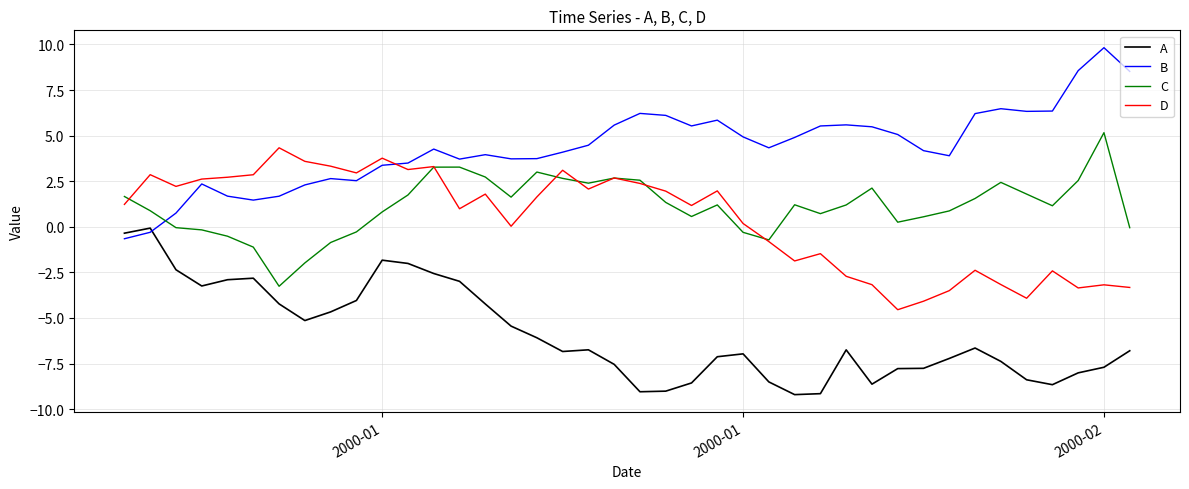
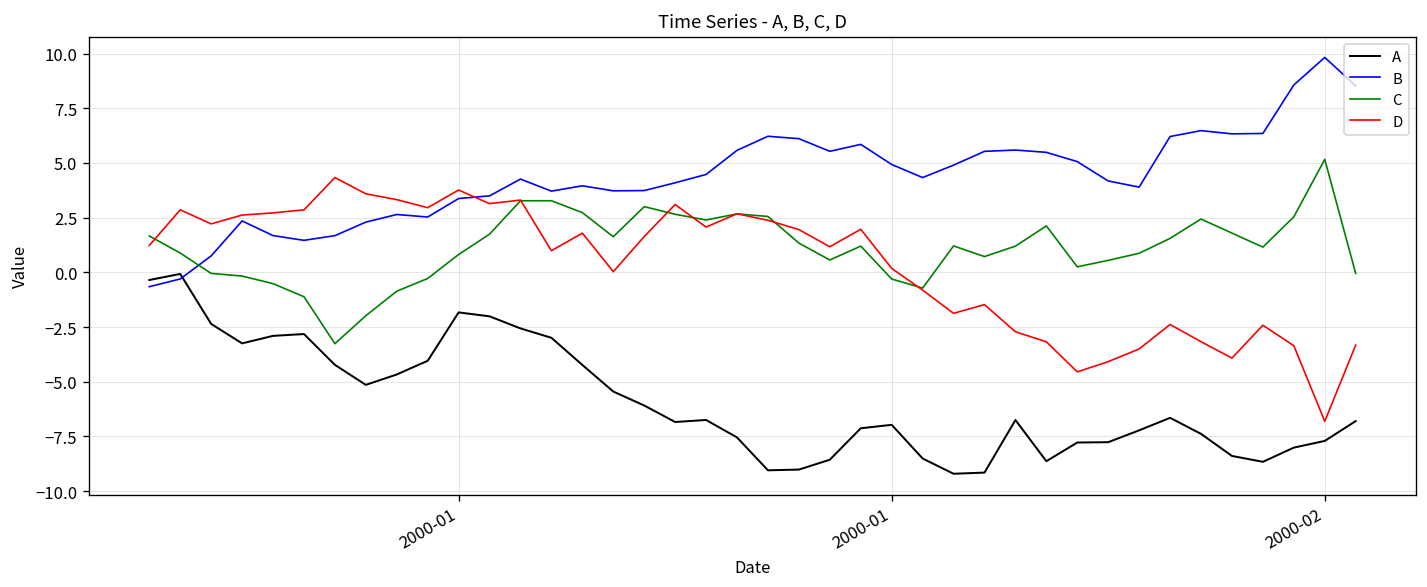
D, 2000-02: -3.2 -> -6.8
